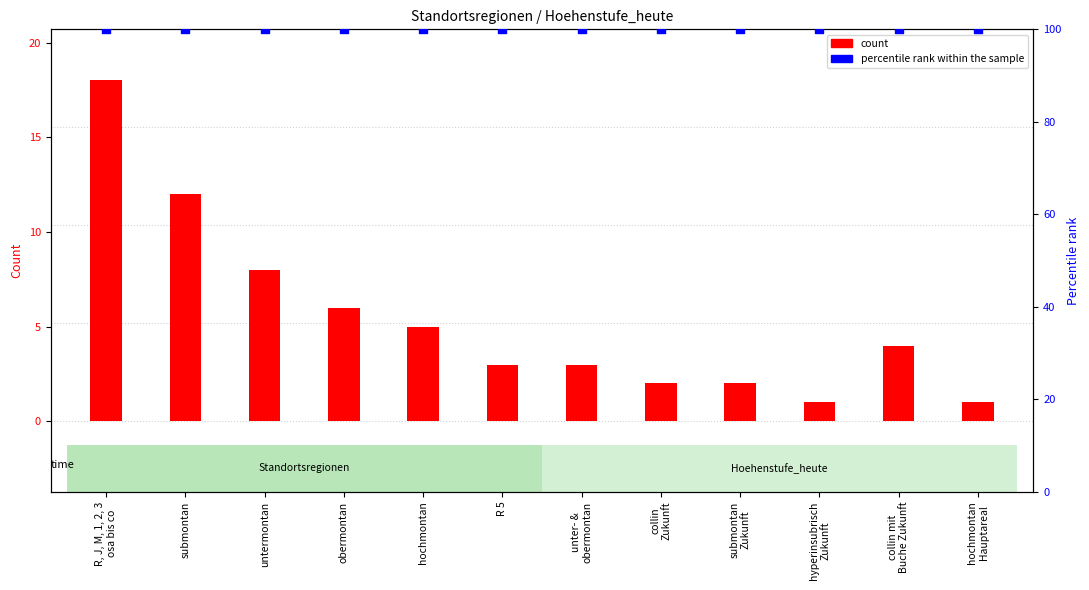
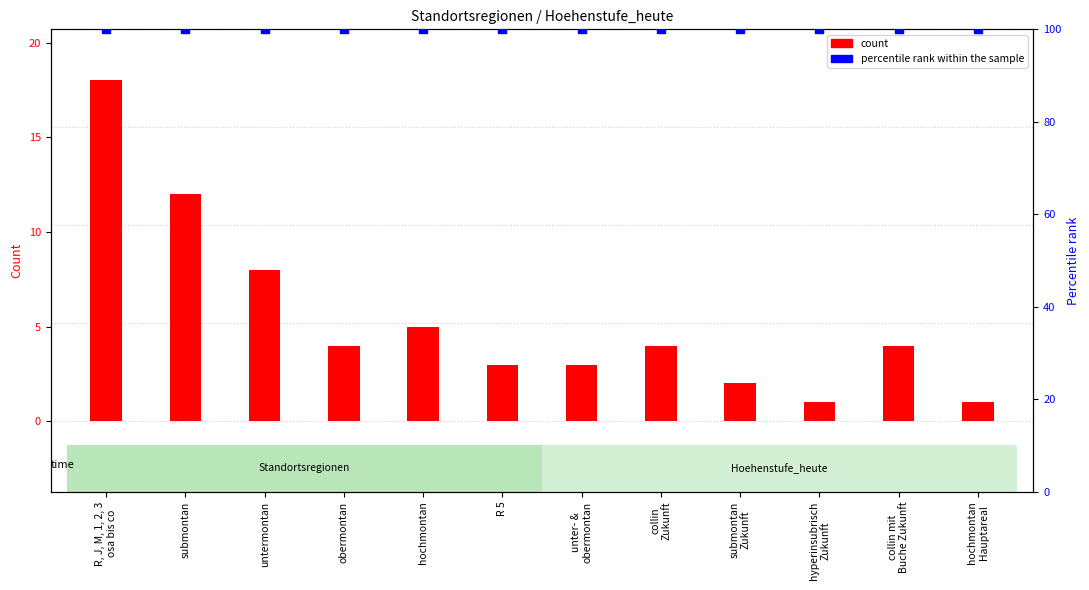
count, obermontan: 6 -> 4
count, collin Zukunft: 2 -> 4
